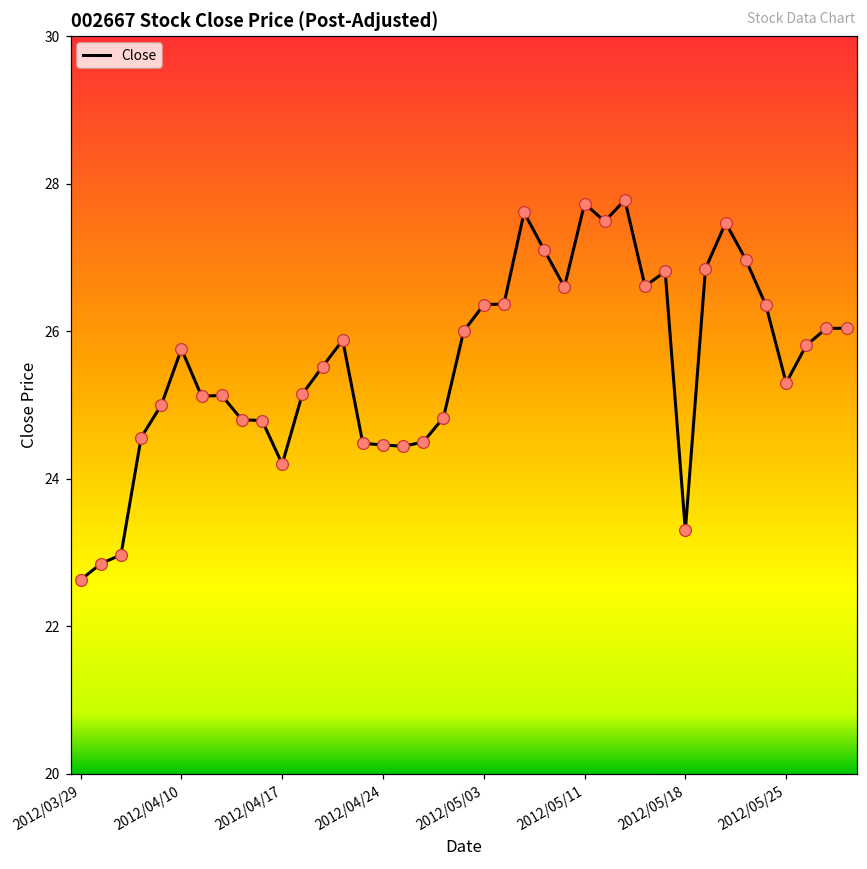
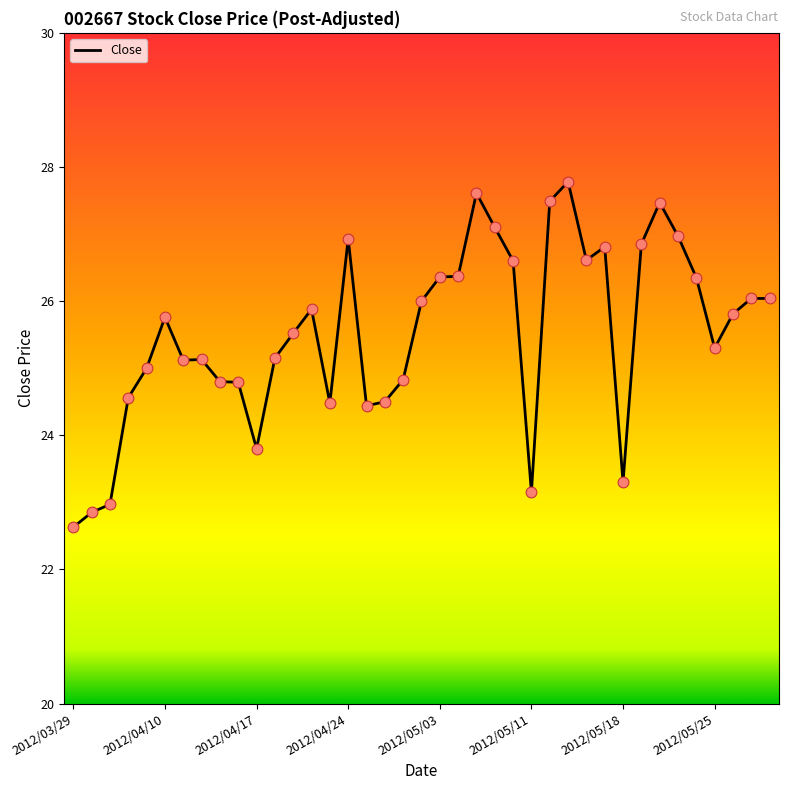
2012/04/17: 24.2 -> 23.8
2012/04/24: 24.5 -> 26.9
2012/05/11: 27.7 -> 23.2
